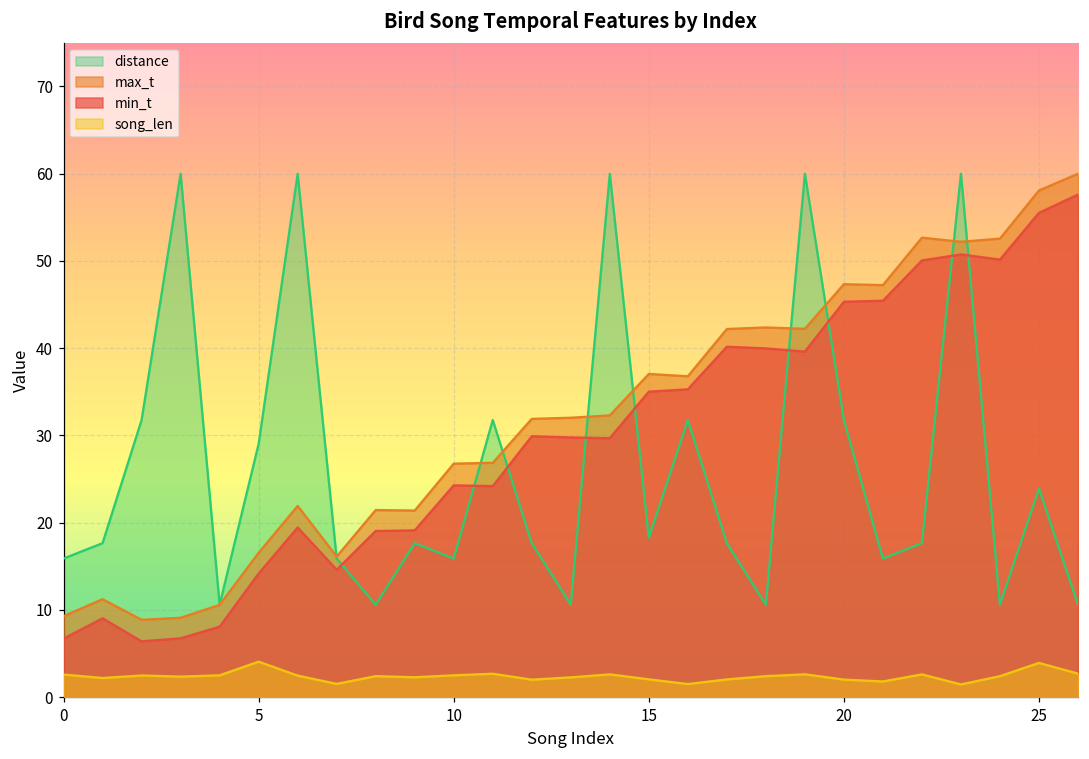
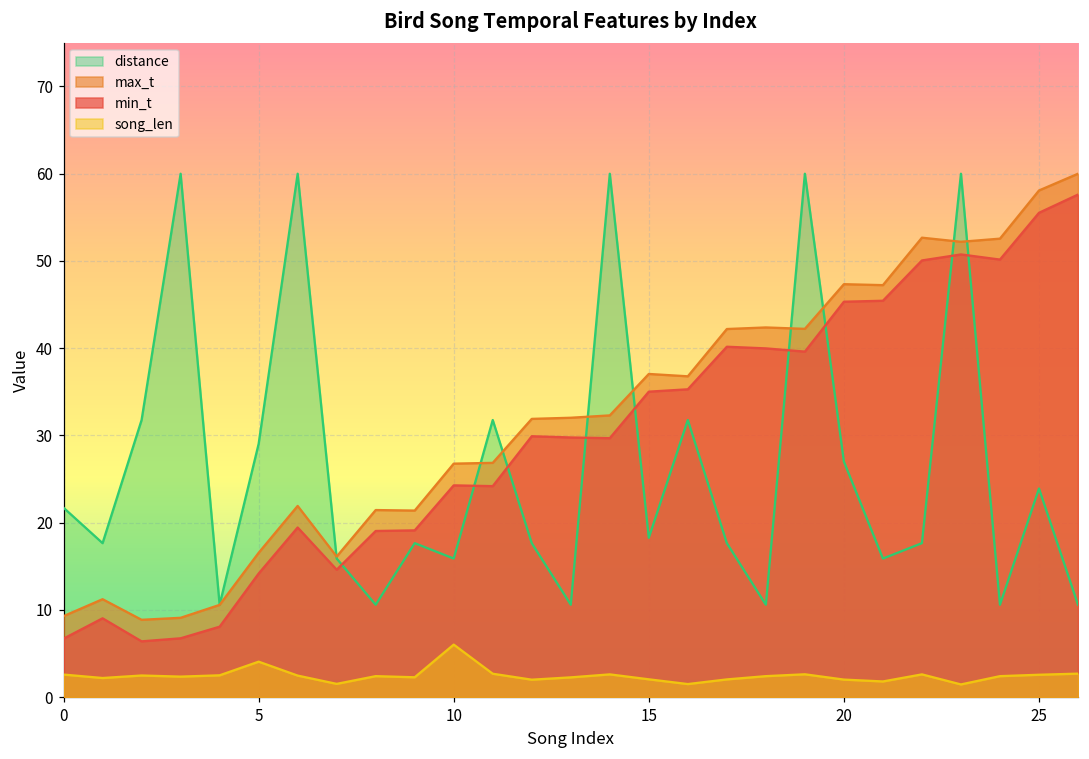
distance, 0: 16 -> 22
song_len, 10: 2 -> 6
distance, 20: 32 -> 27
song_len, 25: 4 -> 3
